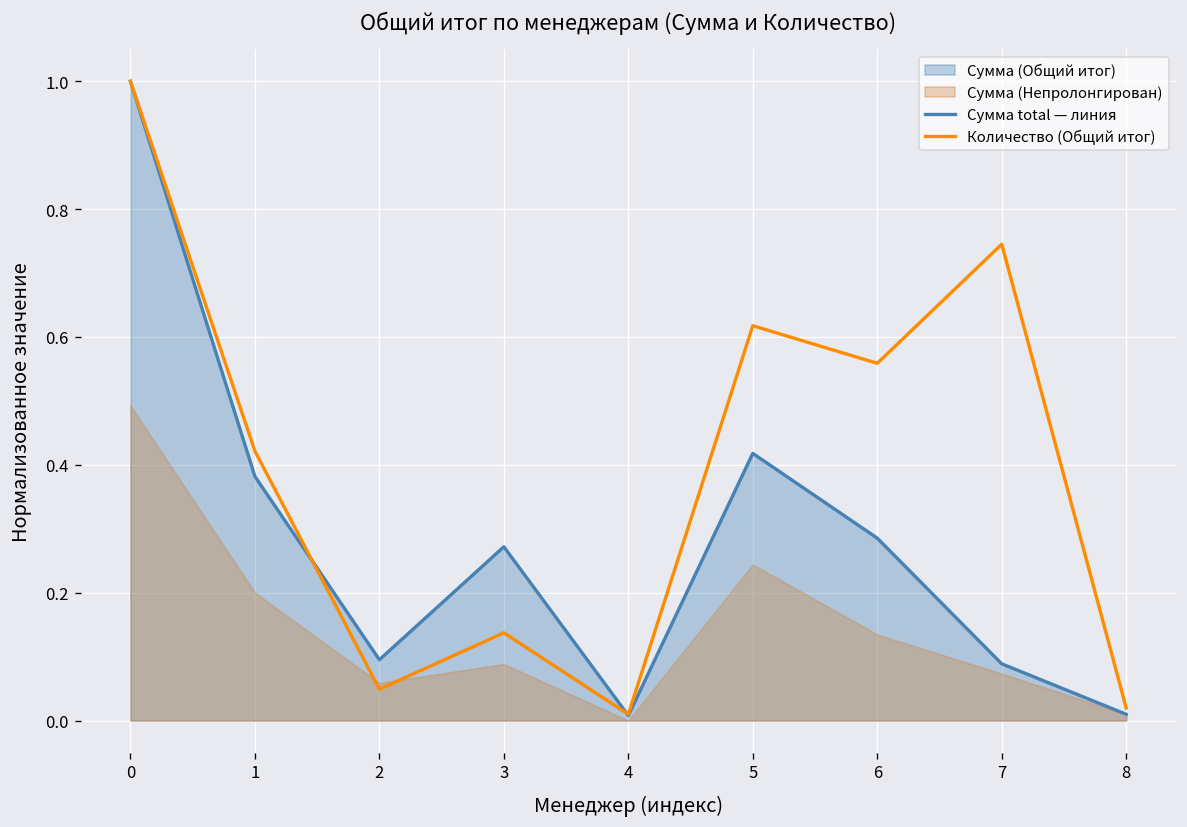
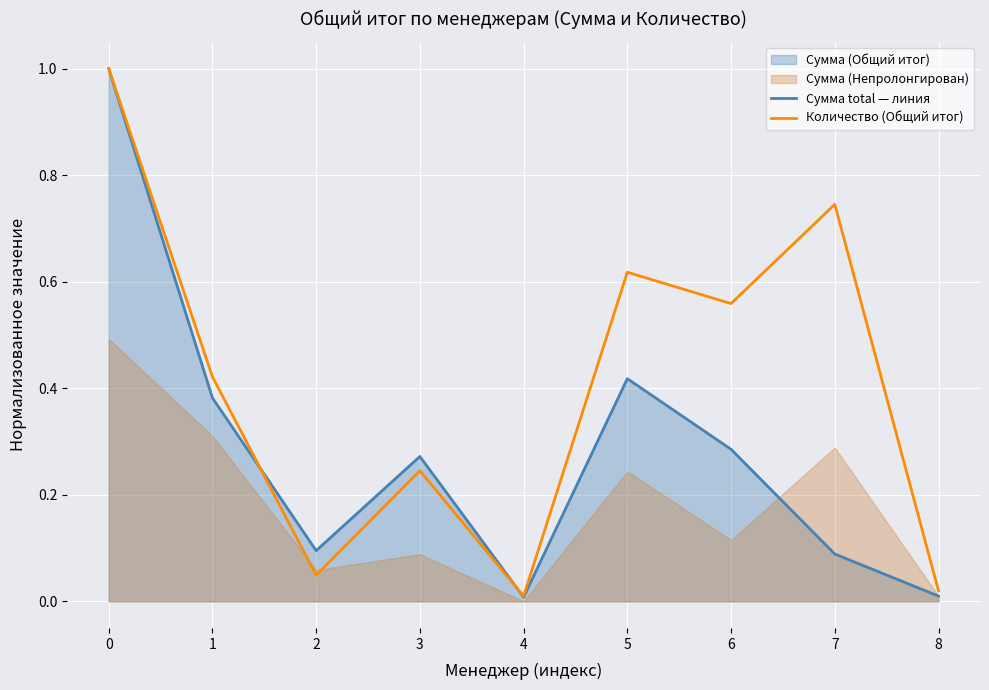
Сумма (Непролонгирован), 1: 0.20 -> 0.31
Количество (Общий итог), 3: 0.14 -> 0.25
Сумма (Непролонгирован), 6: 0.13 -> 0.12
Сумма (Непролонгирован), 7: 0.07 -> 0.29
